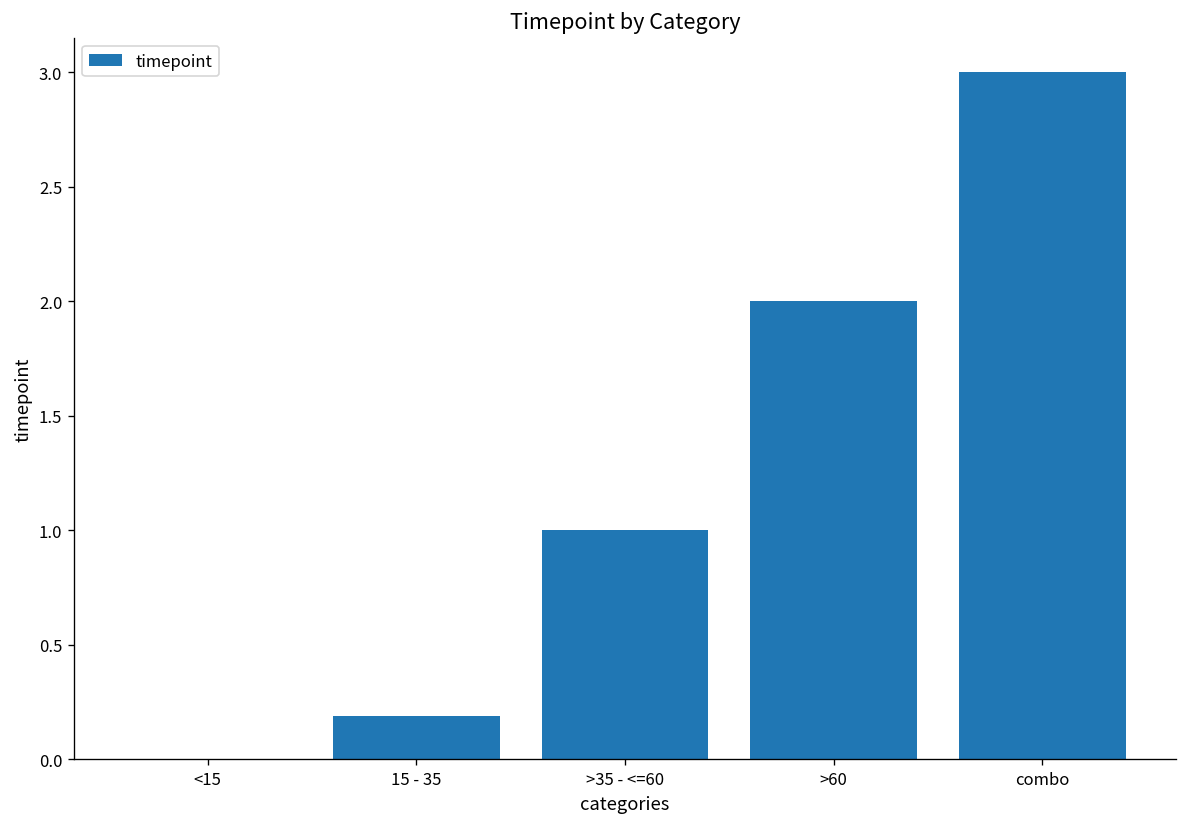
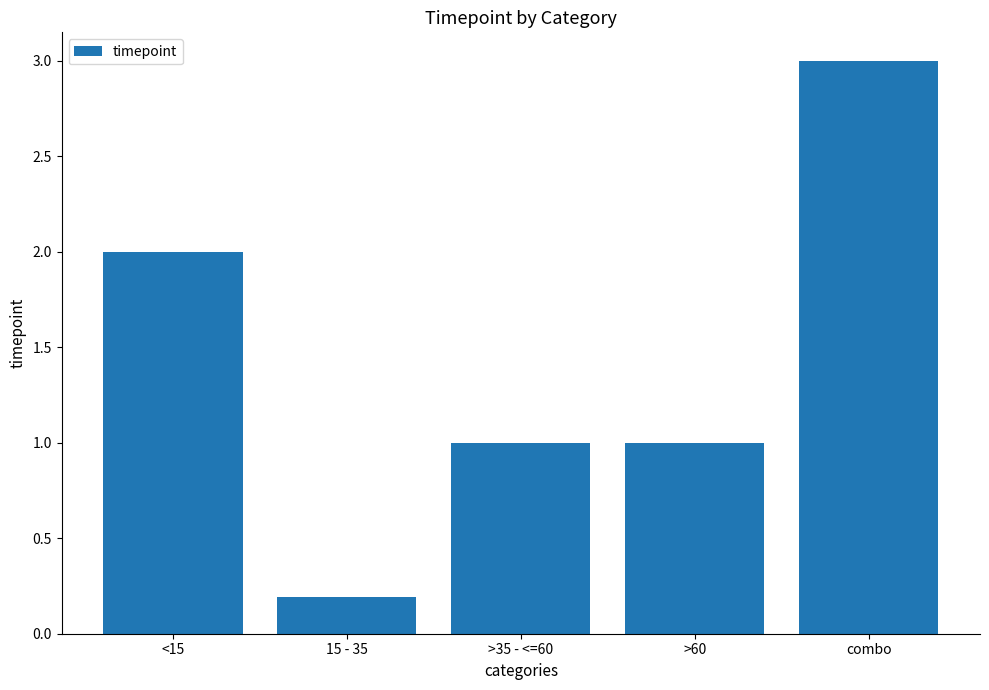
<15: 0 -> 2
>60: 2 -> 1
